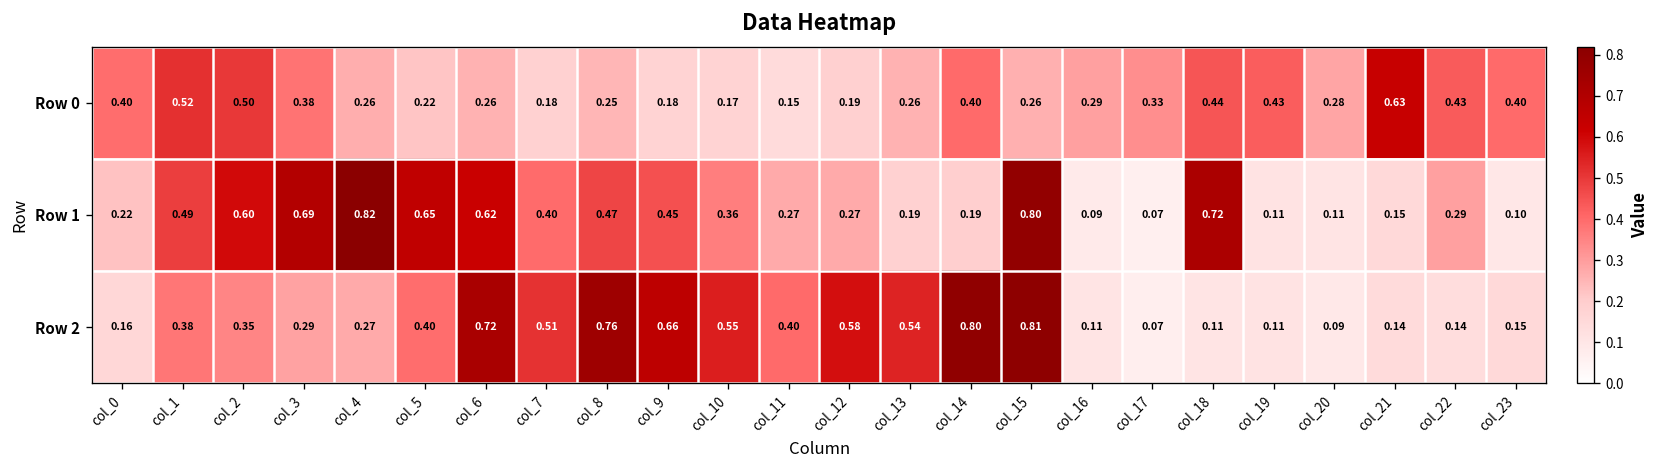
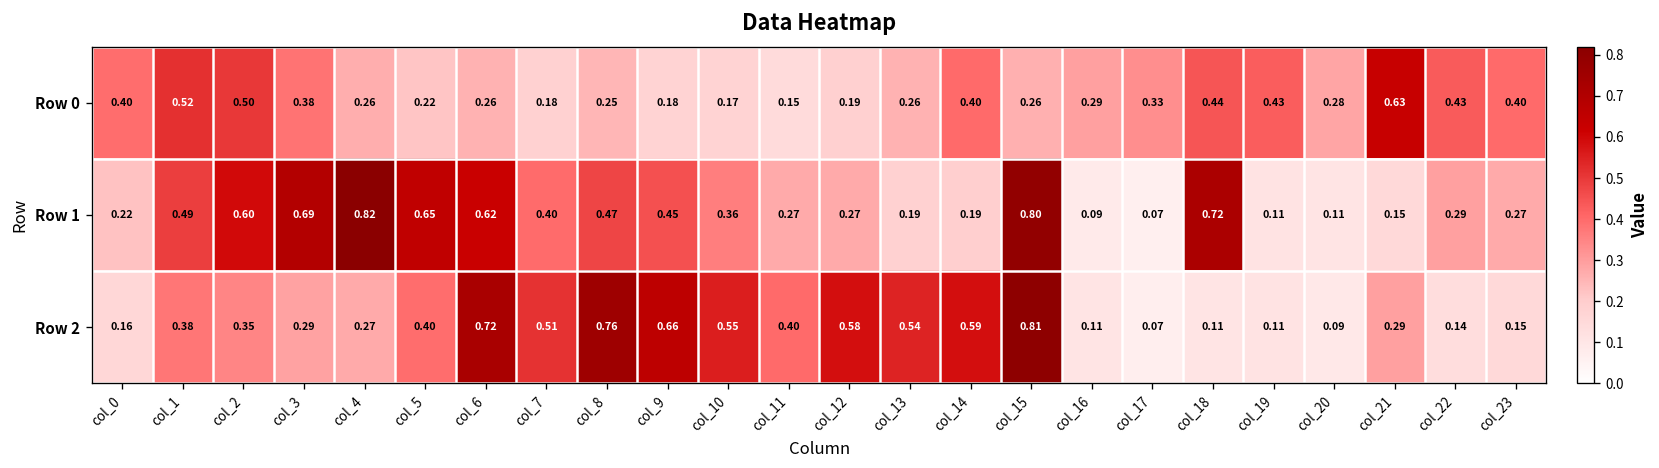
Row 1, col_23: 0.10 -> 0.27
Row 2, col_14: 0.80 -> 0.59
Row 2, col_21: 0.14 -> 0.29
